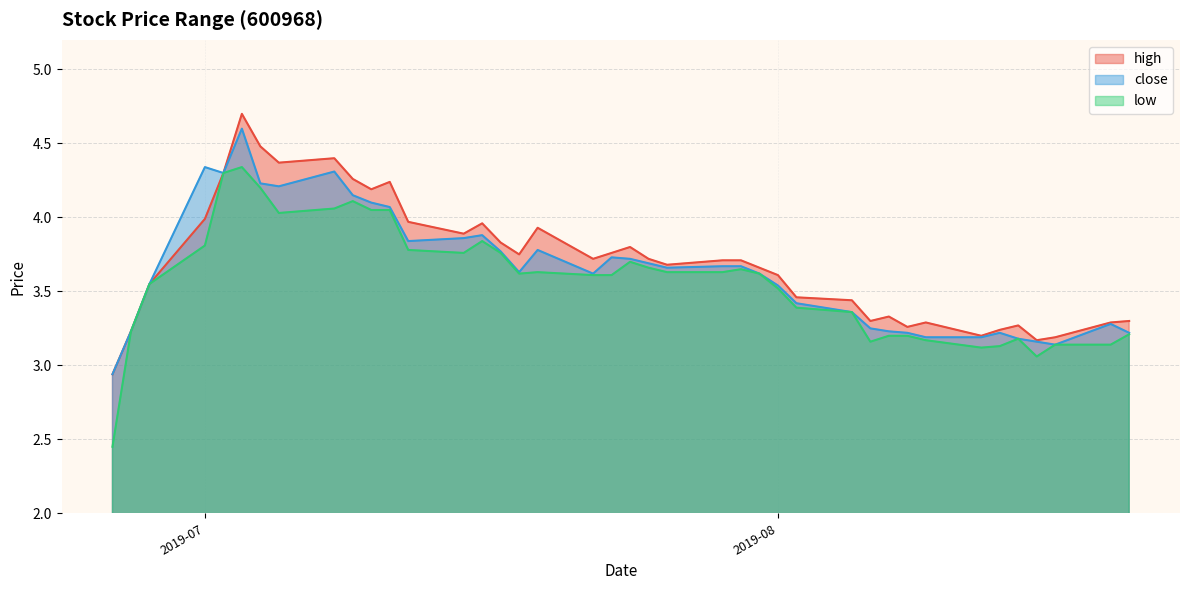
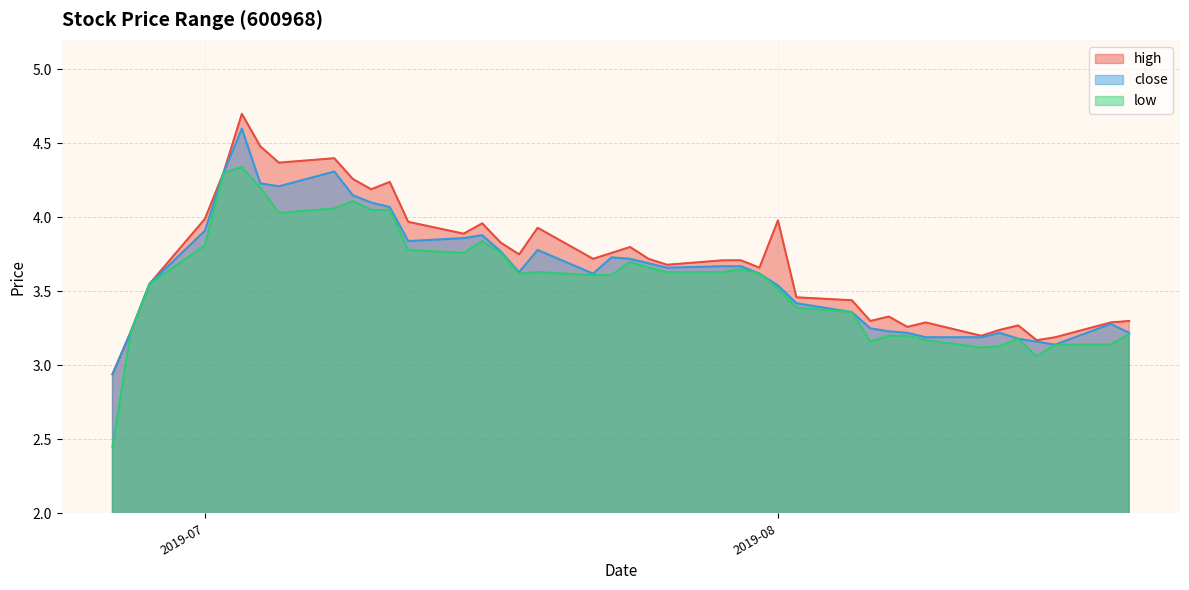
close, 2019-07: 4.34 -> 3.91
high, 2019-08: 3.61 -> 3.98
